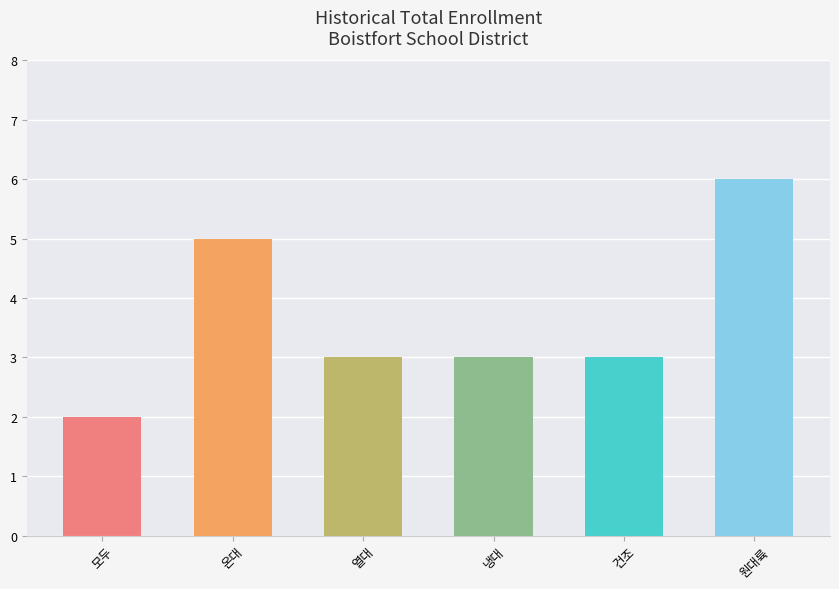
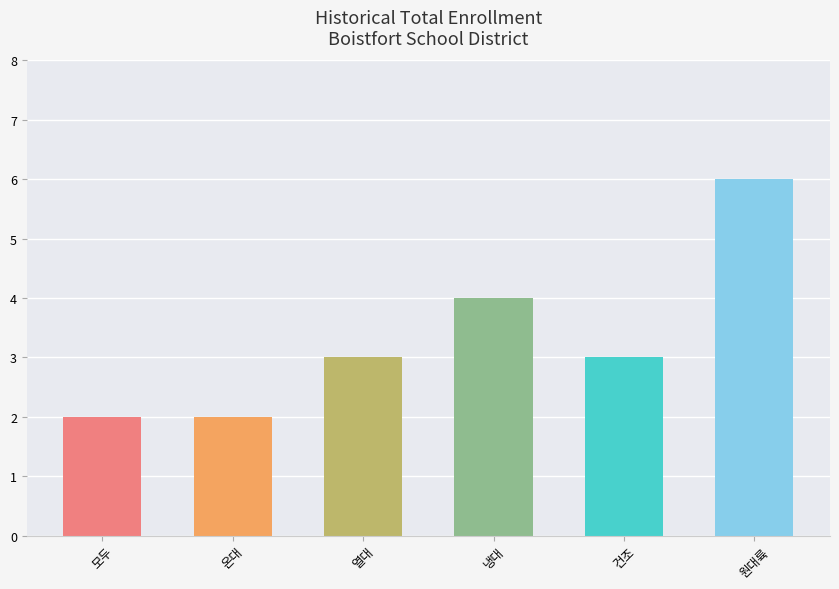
온대: 5 -> 2
냉대: 3 -> 4
